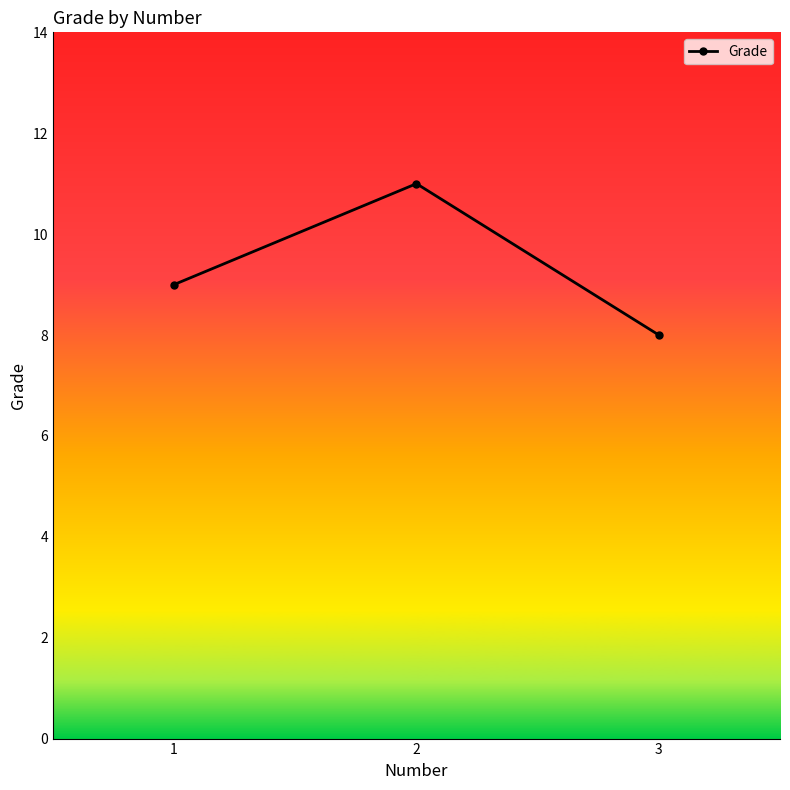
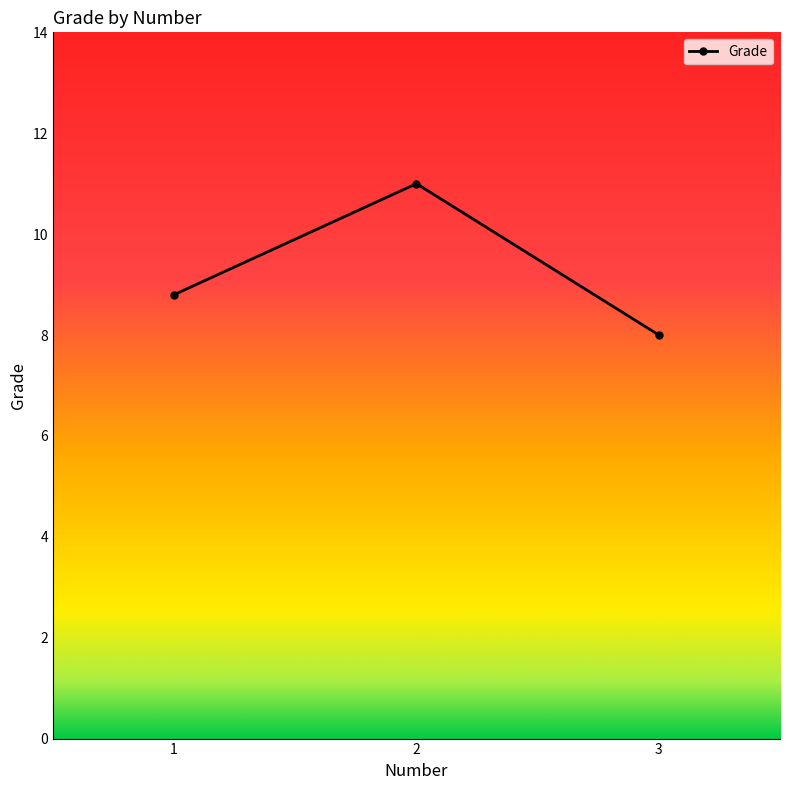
1: 9.0 -> 8.8
